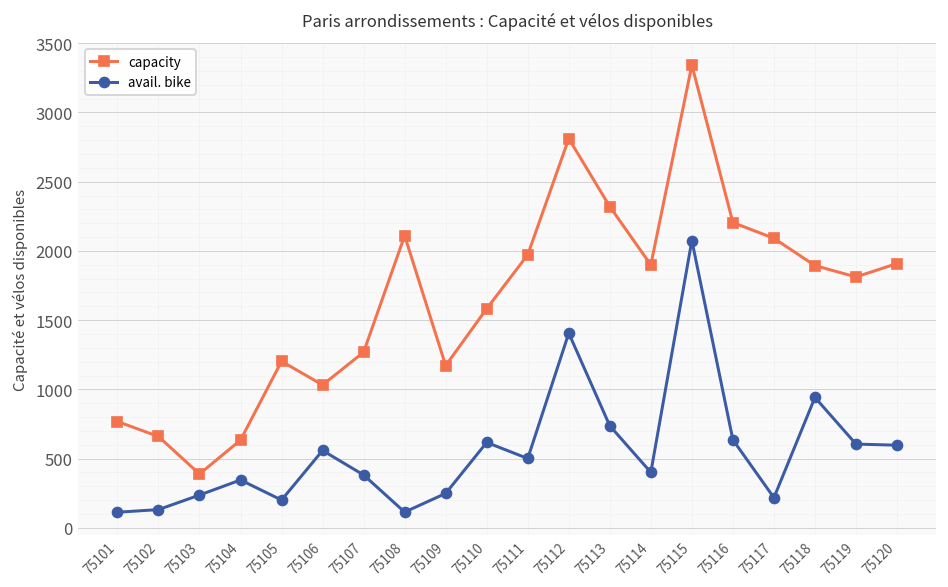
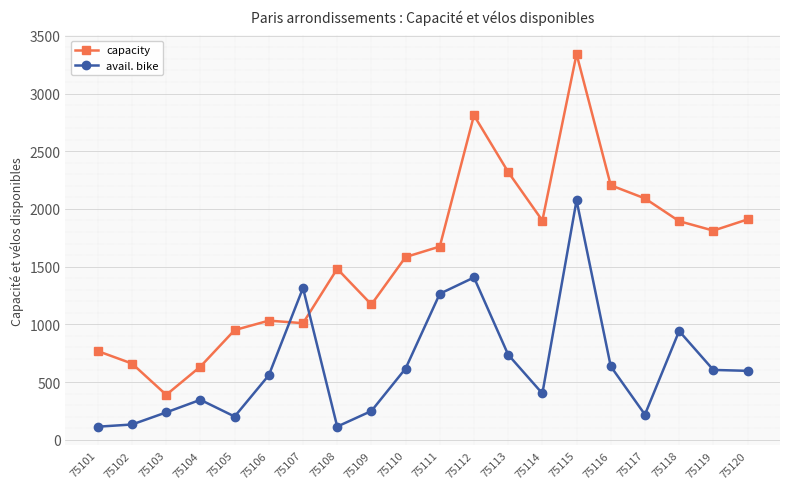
capacity, 75105: 1200 -> 950
capacity, 75107: 1270 -> 1010
avail. bike, 75107: 380 -> 1320
capacity, 75108: 2110 -> 1480
capacity, 75111: 1970 -> 1670
avail. bike, 75111: 500 -> 1270
